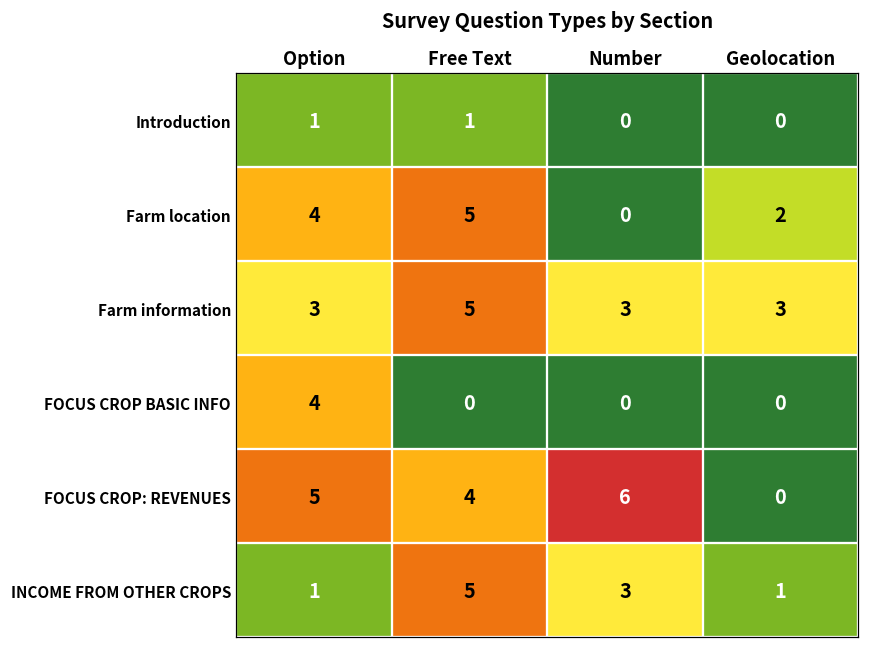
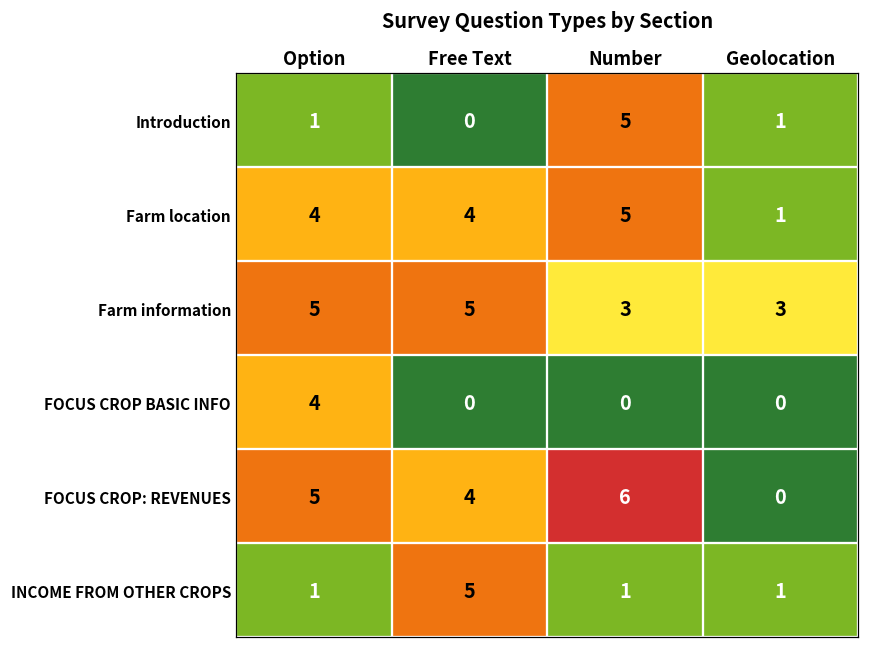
Introduction, Free Text: 1 -> 0
Introduction, Number: 0 -> 5
Introduction, Geolocation: 0 -> 1
Farm location, Free Text: 5 -> 4
Farm location, Number: 0 -> 5
Farm location, Geolocation: 2 -> 1
Farm information, Option: 3 -> 5
INCOME FROM OTHER CROPS, Number: 3 -> 1
